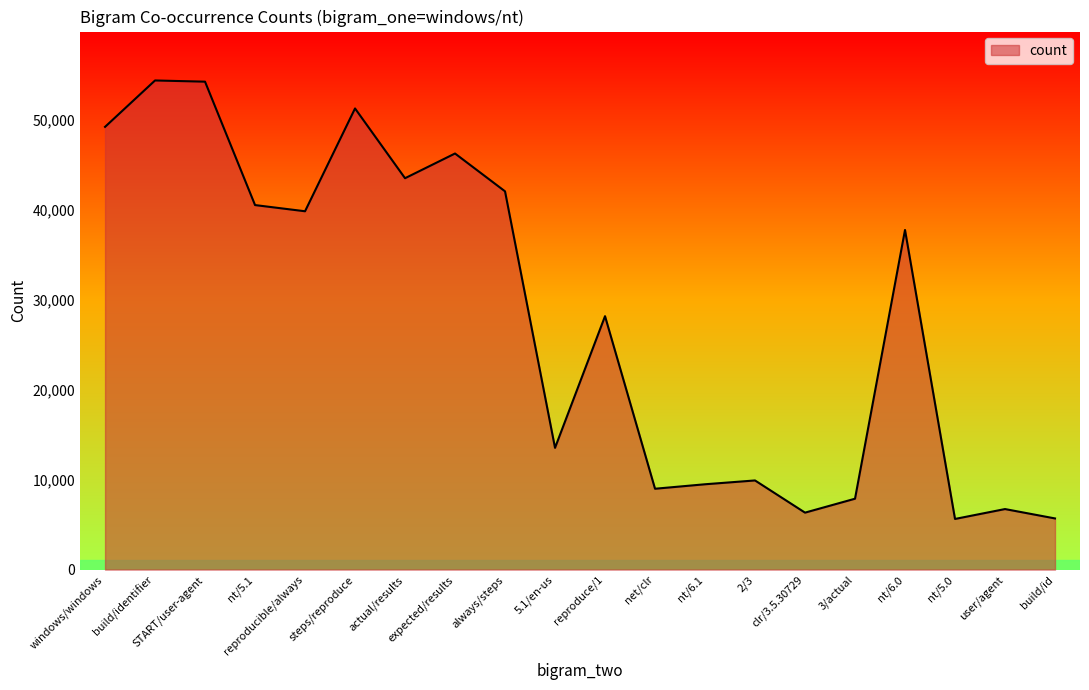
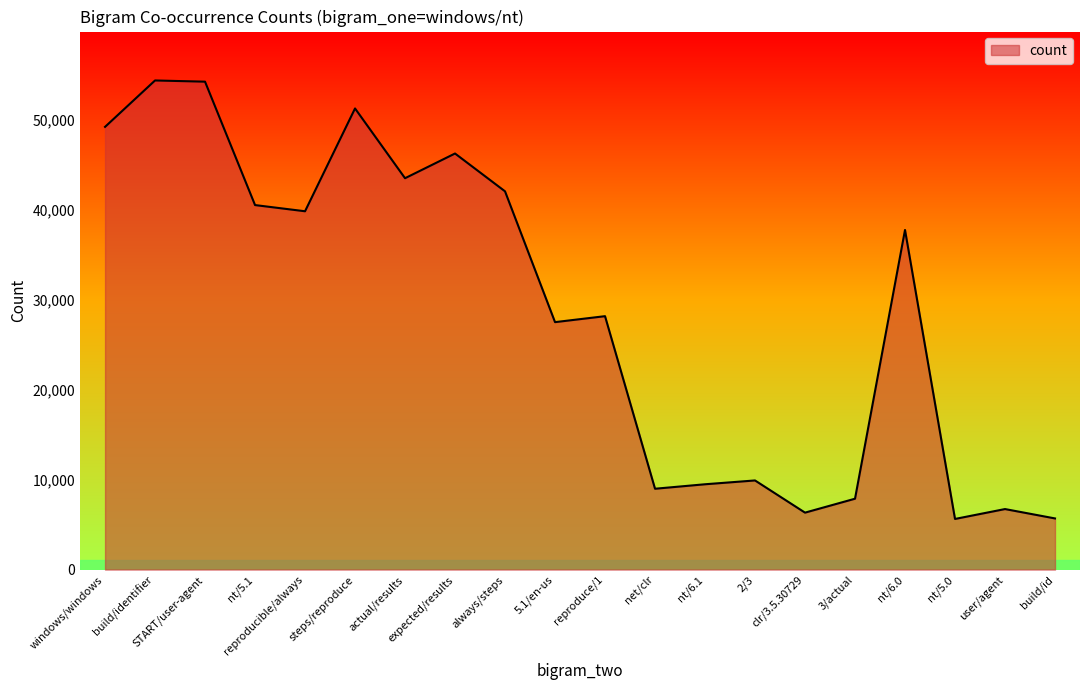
5.1/en-us: 14,000 -> 27,000
